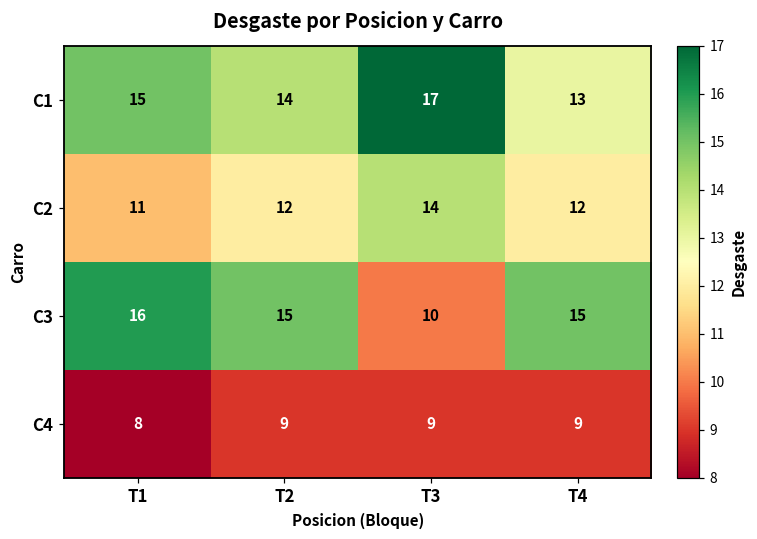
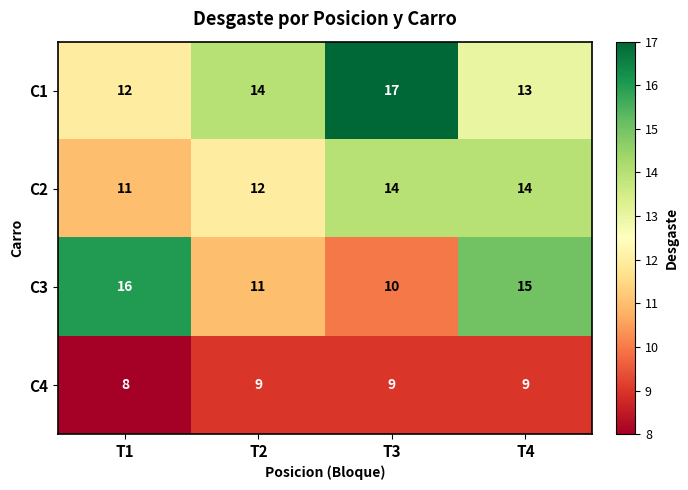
C1, T1: 15 -> 12
C2, T4: 12 -> 14
C3, T2: 15 -> 11
